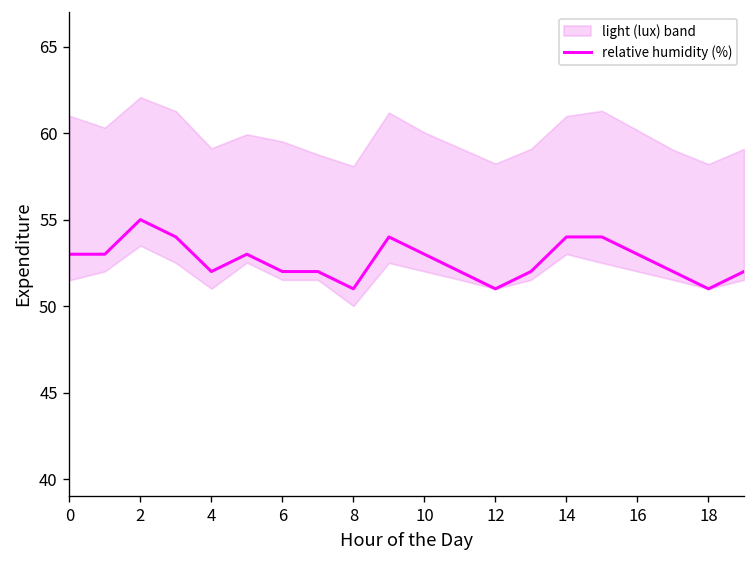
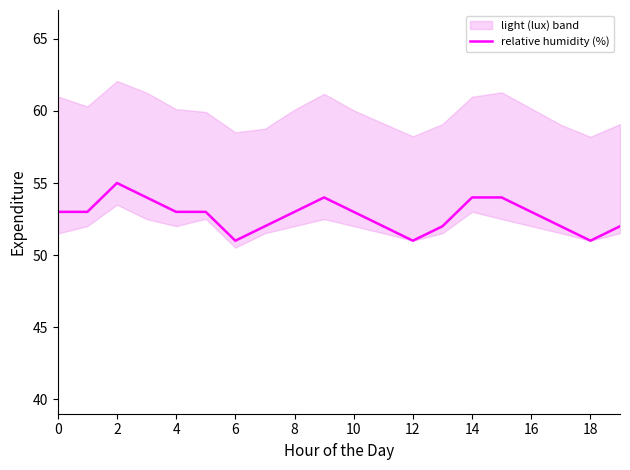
relative humidity (%), 4: 52 -> 53
relative humidity (%), 6: 52 -> 51
relative humidity (%), 8: 51 -> 53
